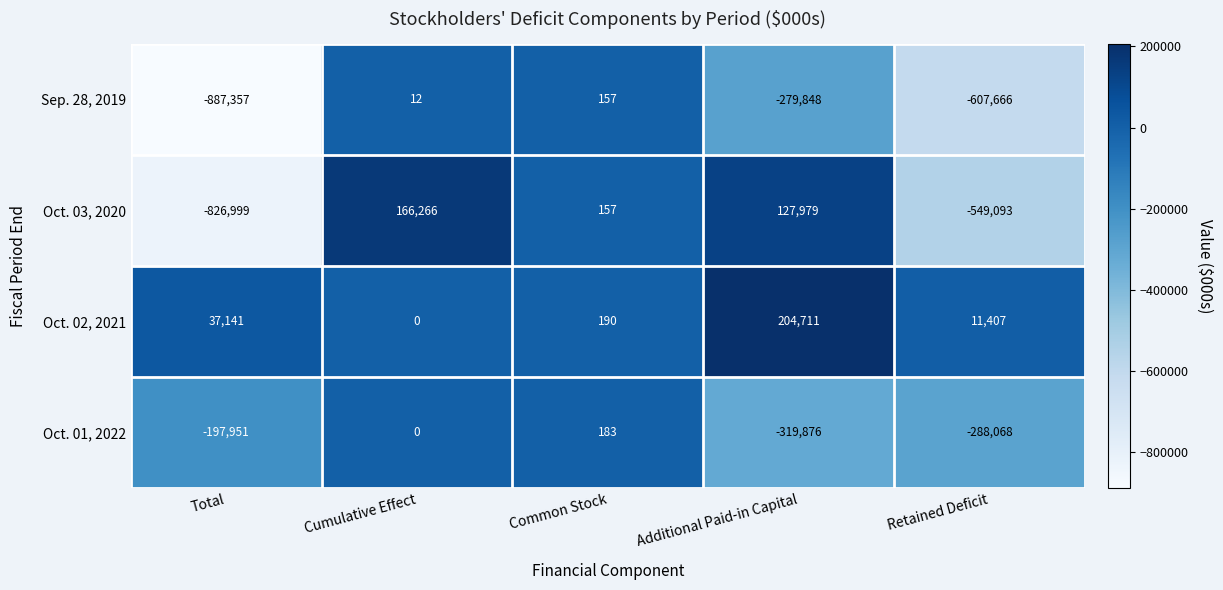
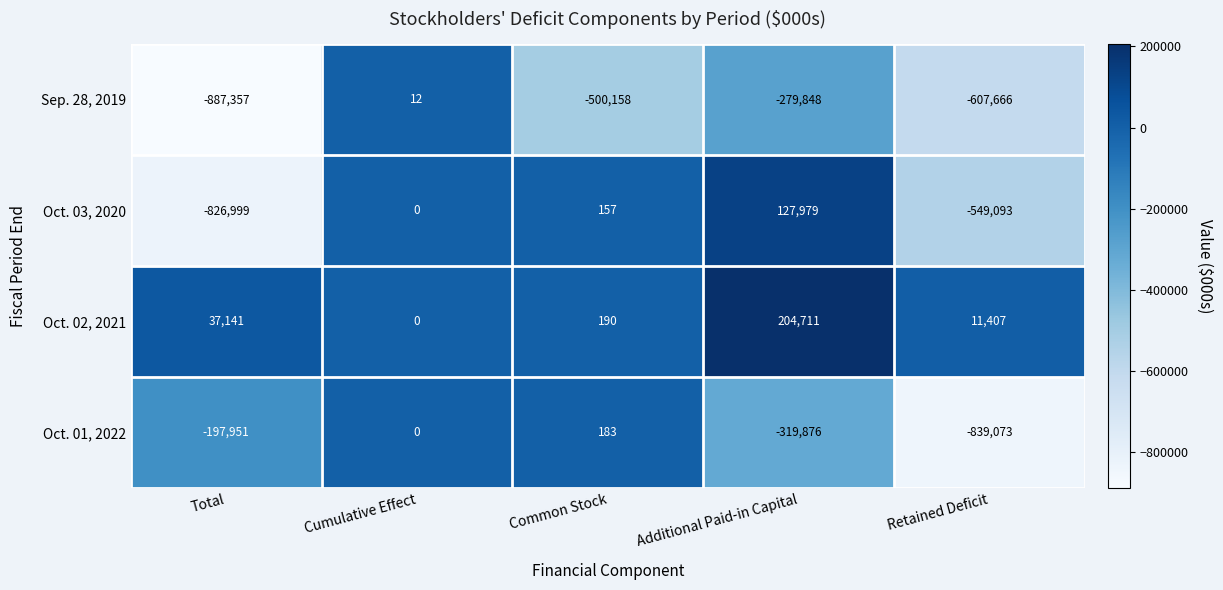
Sep. 28, 2019, Common Stock: 157 -> -500,158
Oct. 03, 2020, Cumulative Effect: 166,266 -> 0
Oct. 01, 2022, Retained Deficit: -288,068 -> -839,073
